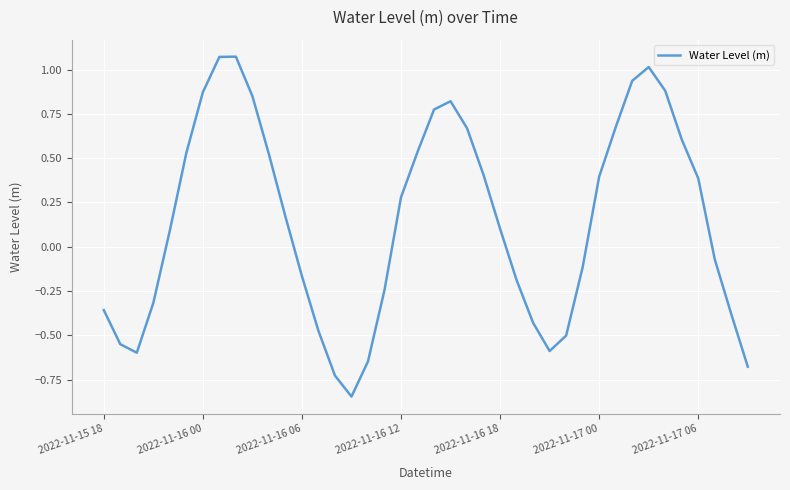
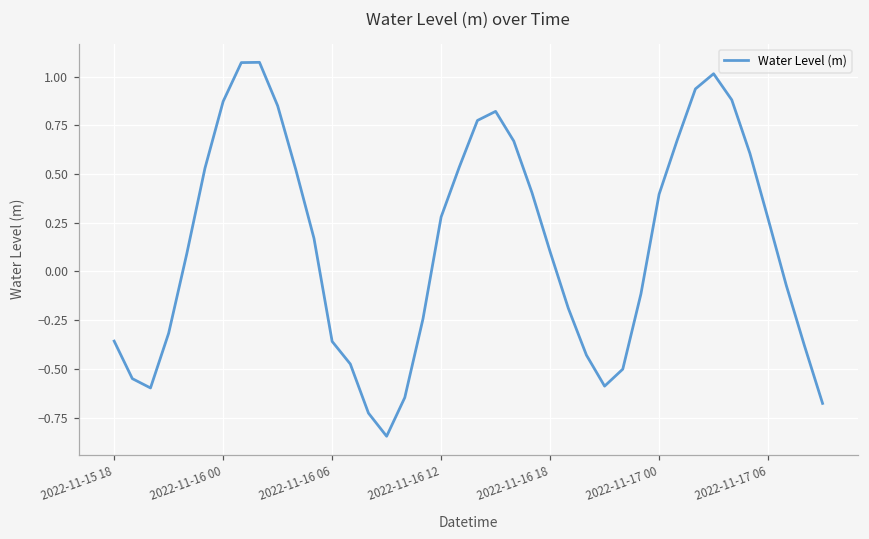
2022-11-16 06: -0.17 -> -0.36
2022-11-17 06: 0.39 -> 0.27
